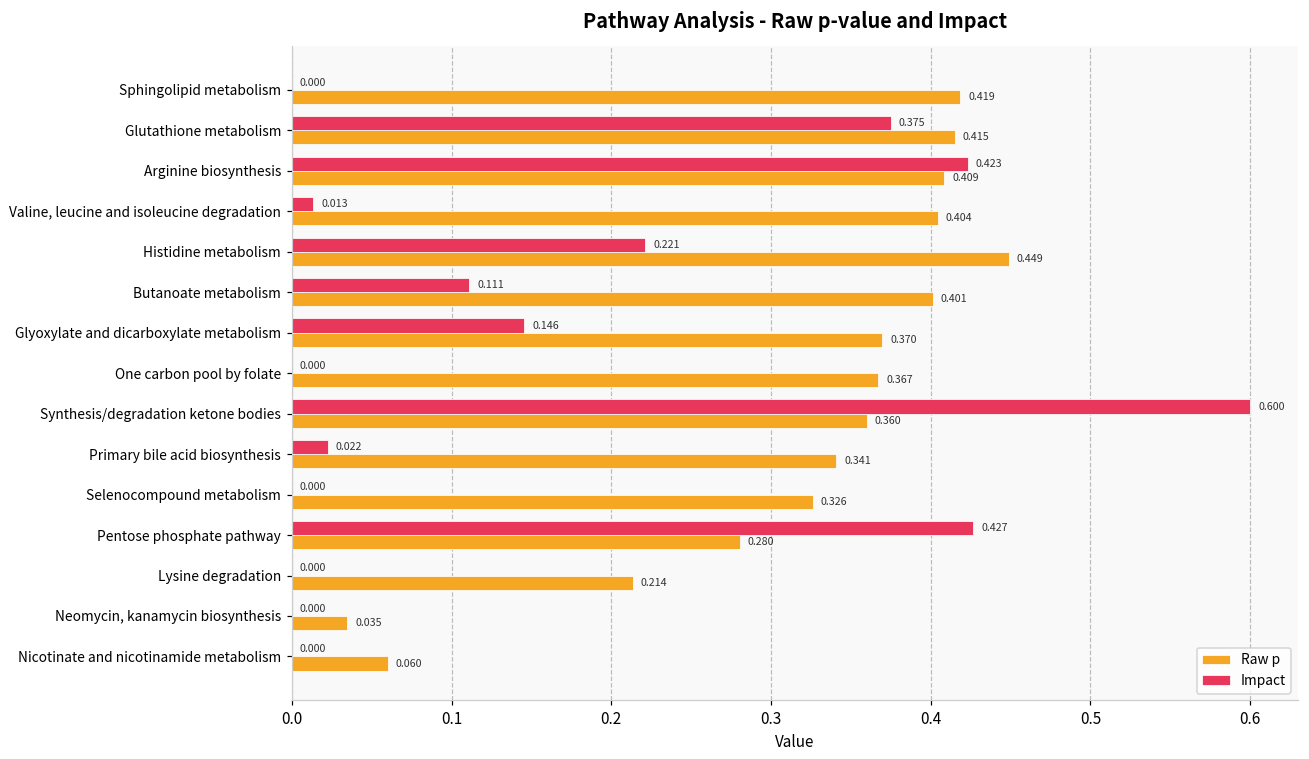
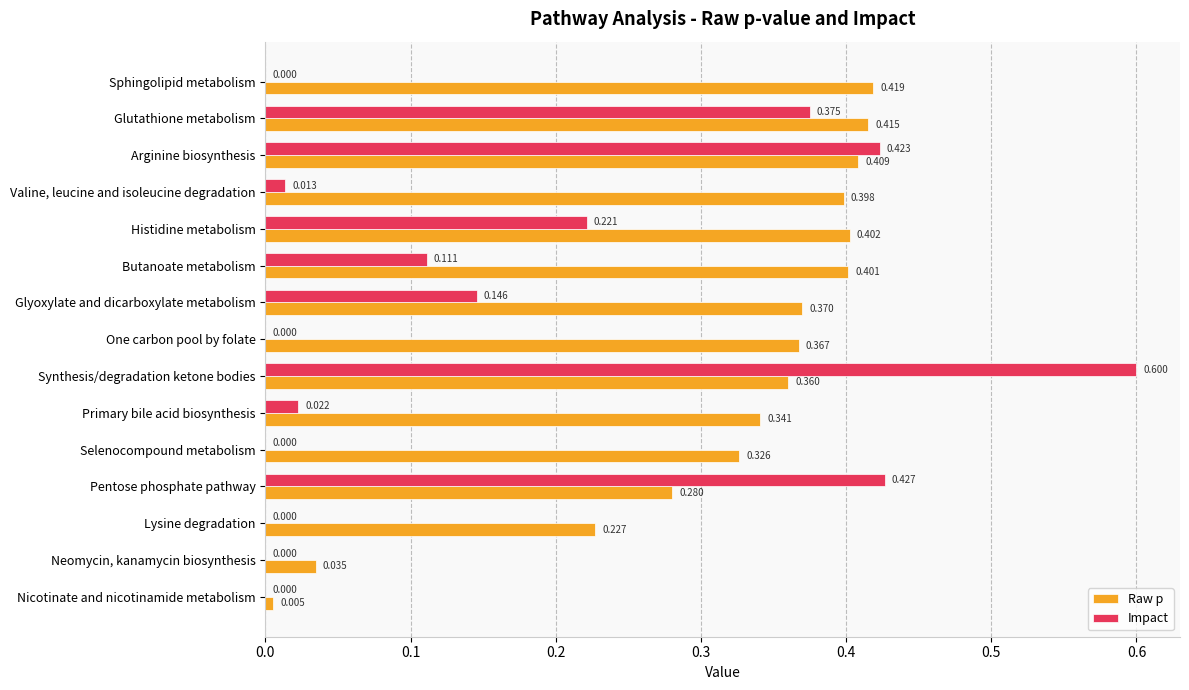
Raw p, Valine, leucine and isoleucine degradation: 0.404 -> 0.398
Raw p, Histidine metabolism: 0.449 -> 0.402
Raw p, Lysine degradation: 0.214 -> 0.227
Raw p, Nicotinate and nicotinamide metabolism: 0.060 -> 0.005
